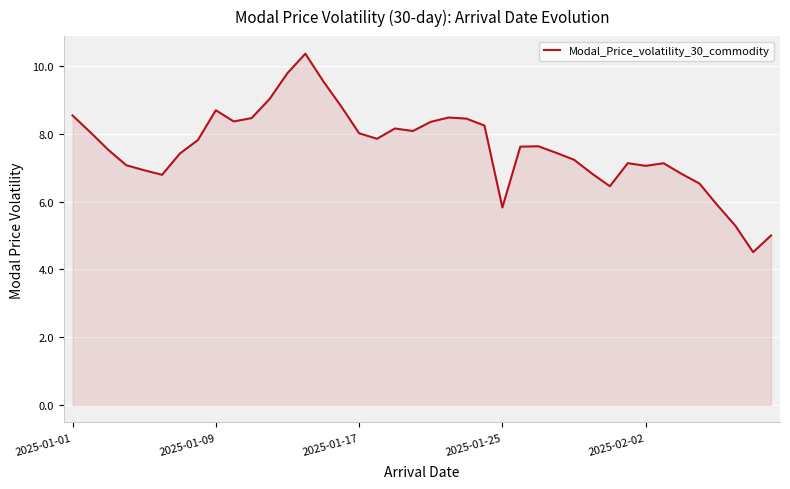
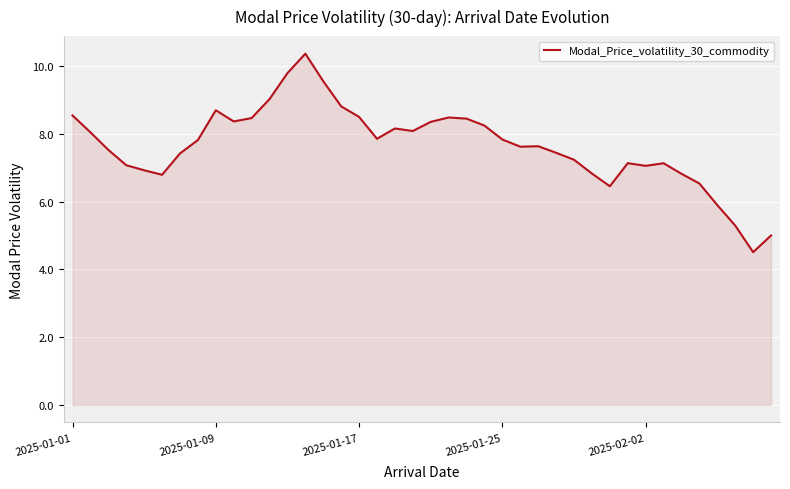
2025-01-17: 8.0 -> 8.5
2025-01-25: 5.8 -> 7.8
